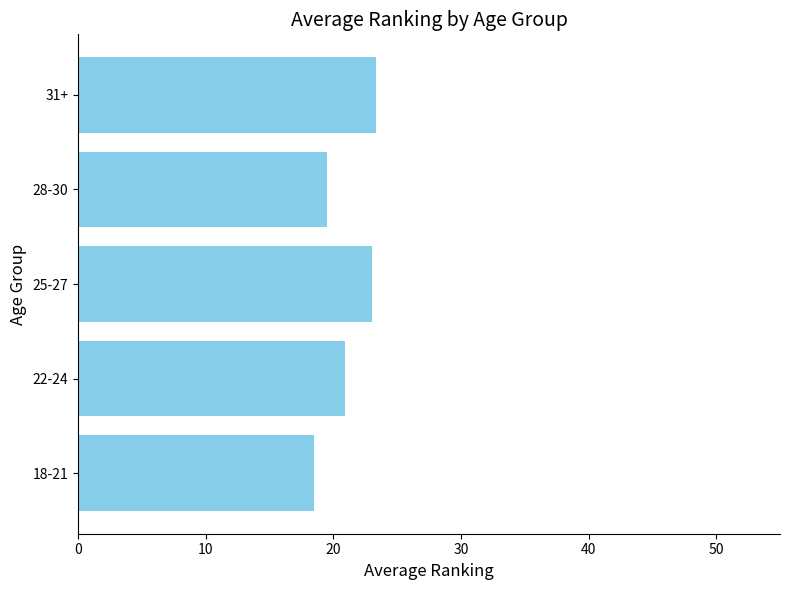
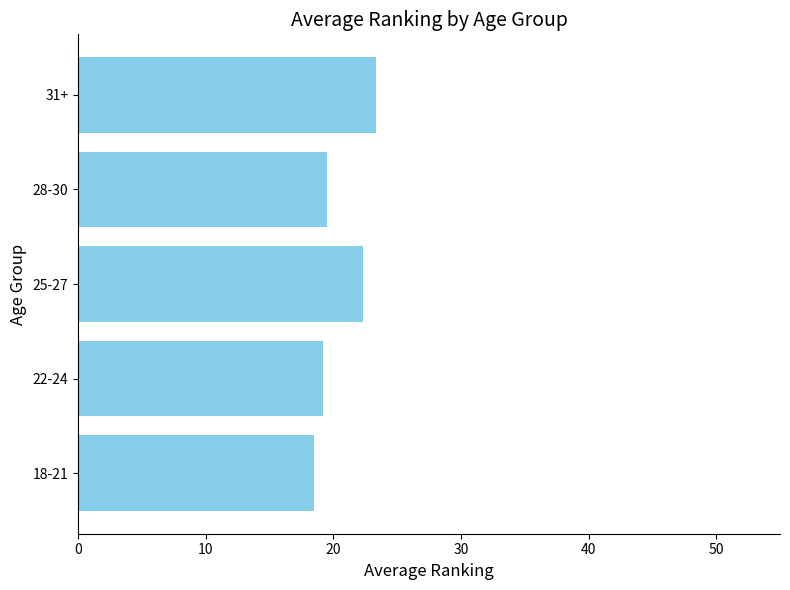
25-27: 23.1 -> 22.3
22-24: 20.9 -> 19.2
